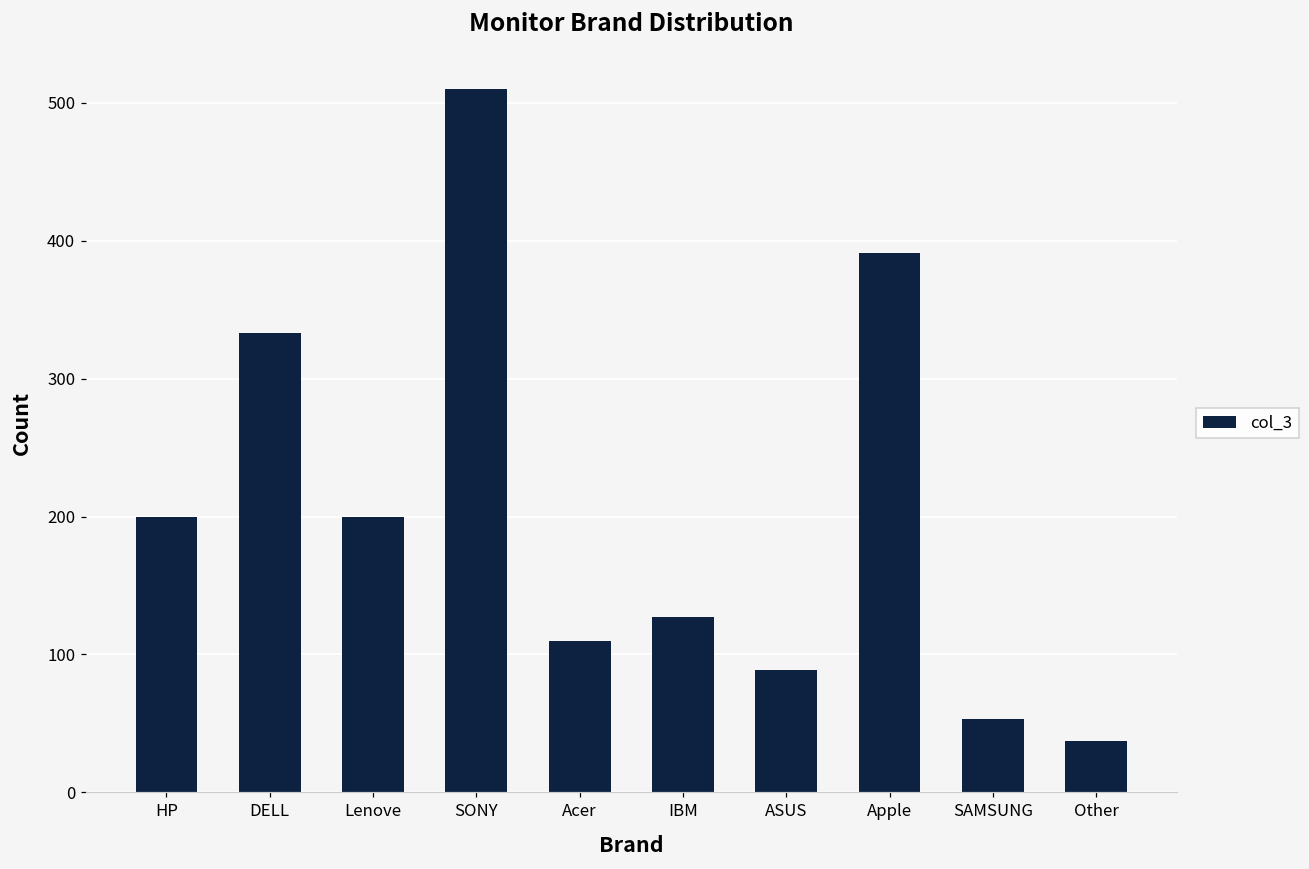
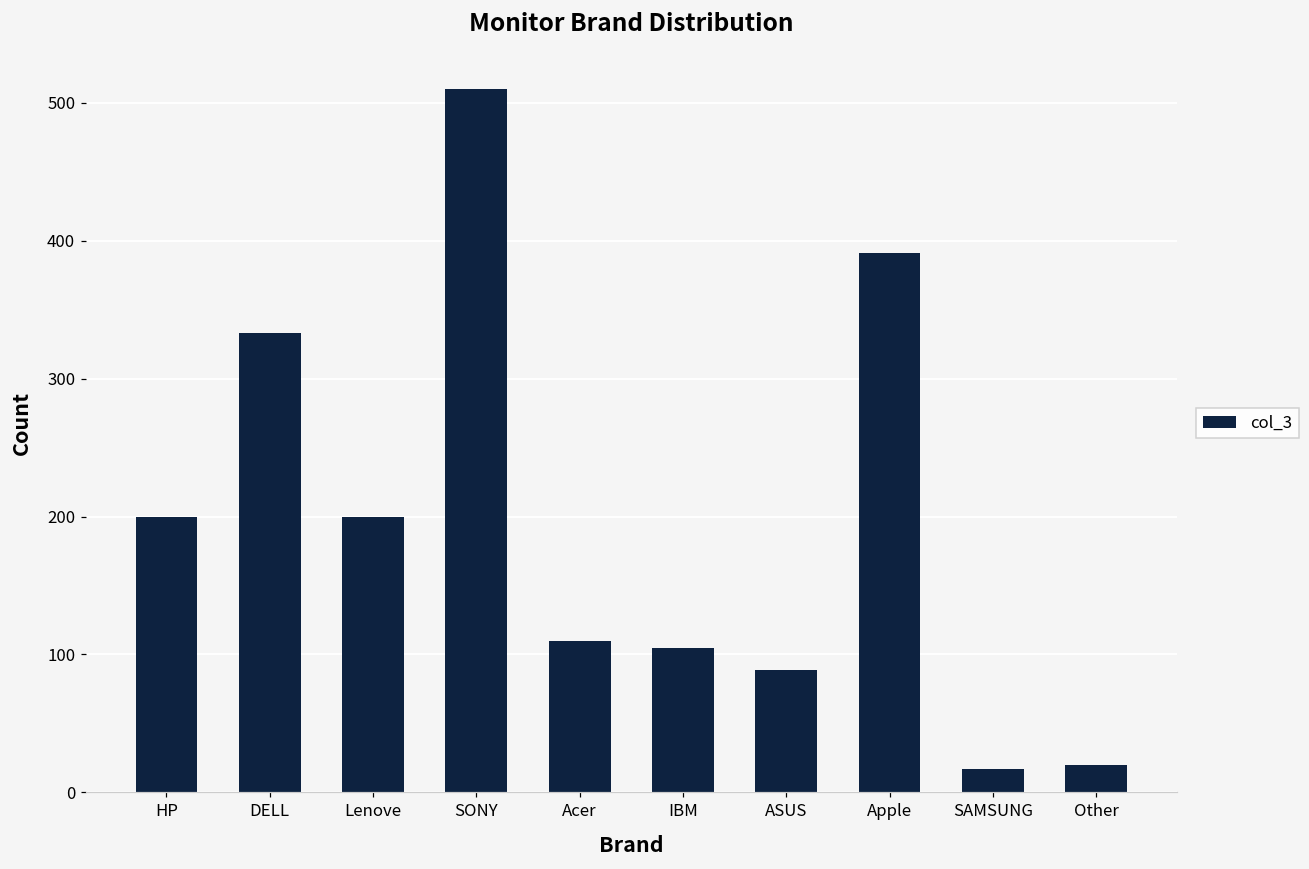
IBM: 127 -> 105
SAMSUNG: 53 -> 17
Other: 37 -> 20
